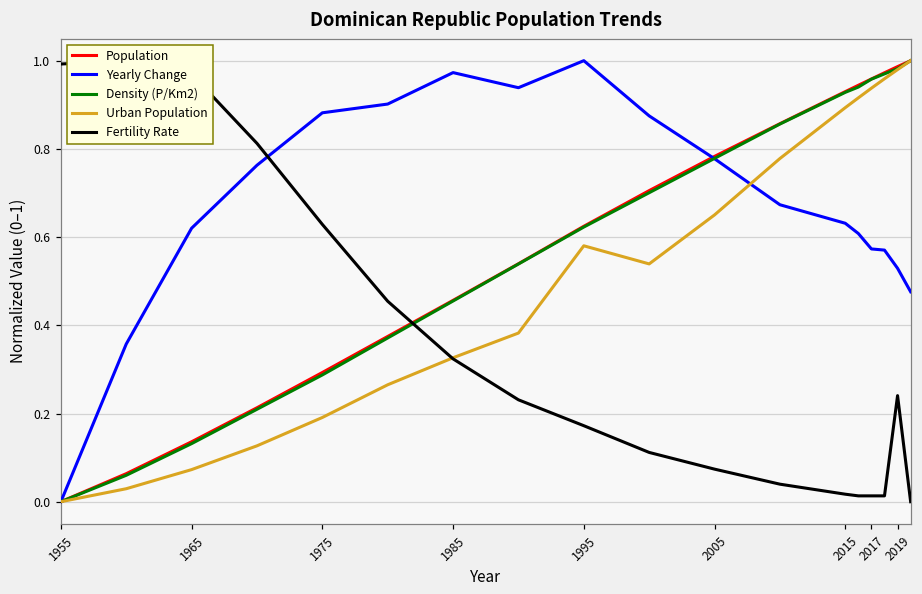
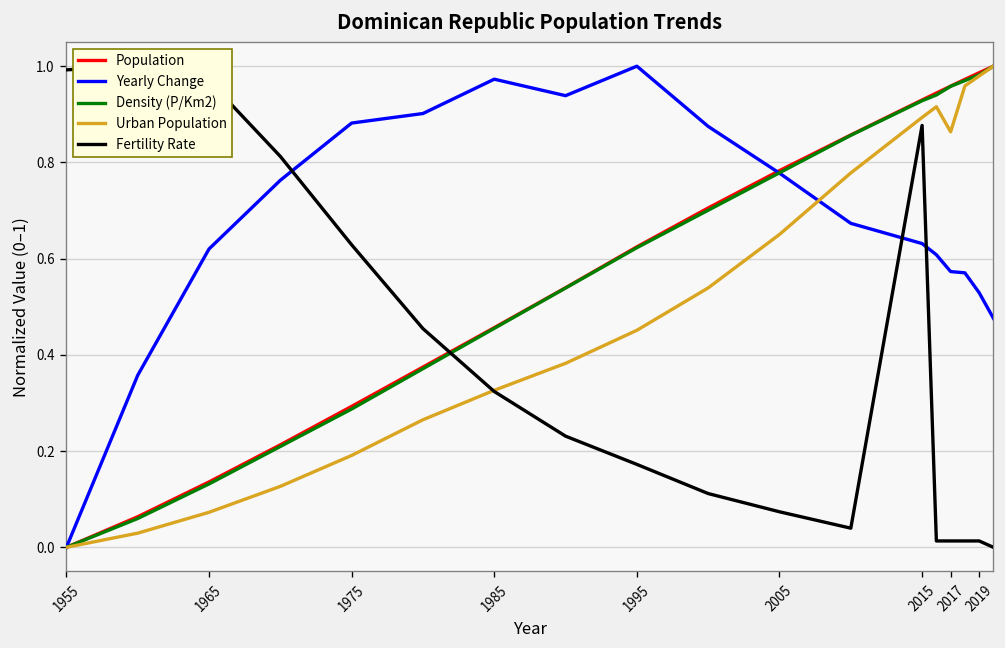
Urban Population, 1995: 0.58 -> 0.45
Fertility Rate, 2015: 0.02 -> 0.88
Urban Population, 2017: 0.94 -> 0.86
Fertility Rate, 2019: 0.24 -> 0.01
